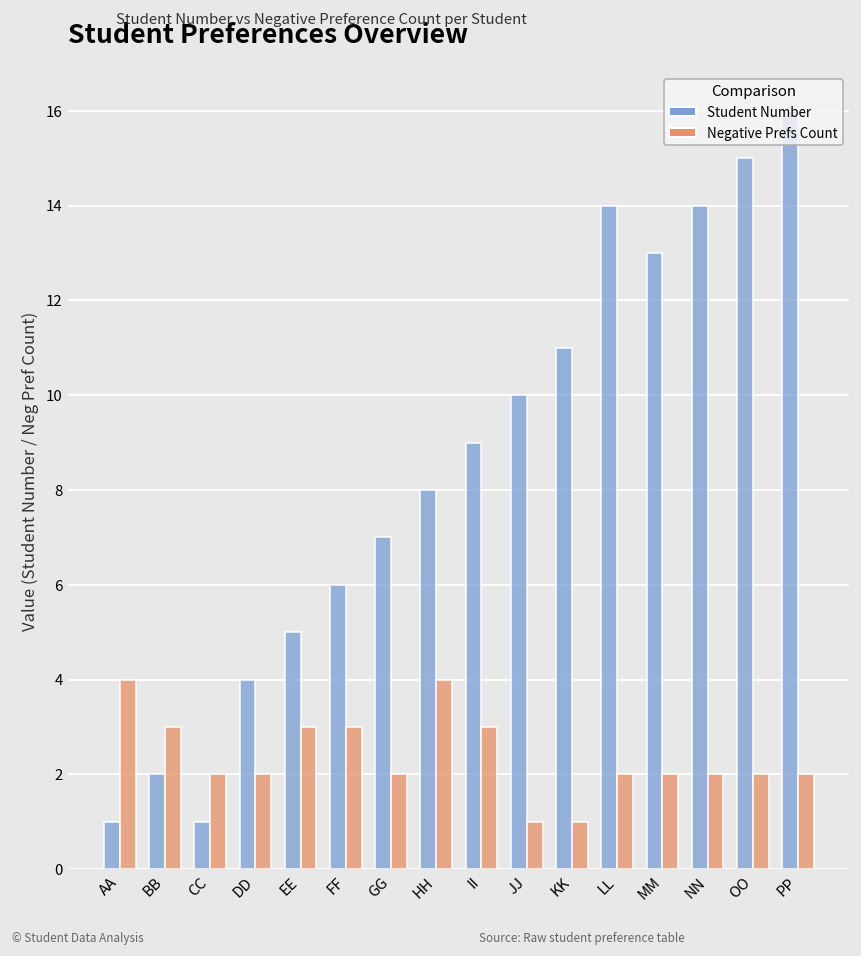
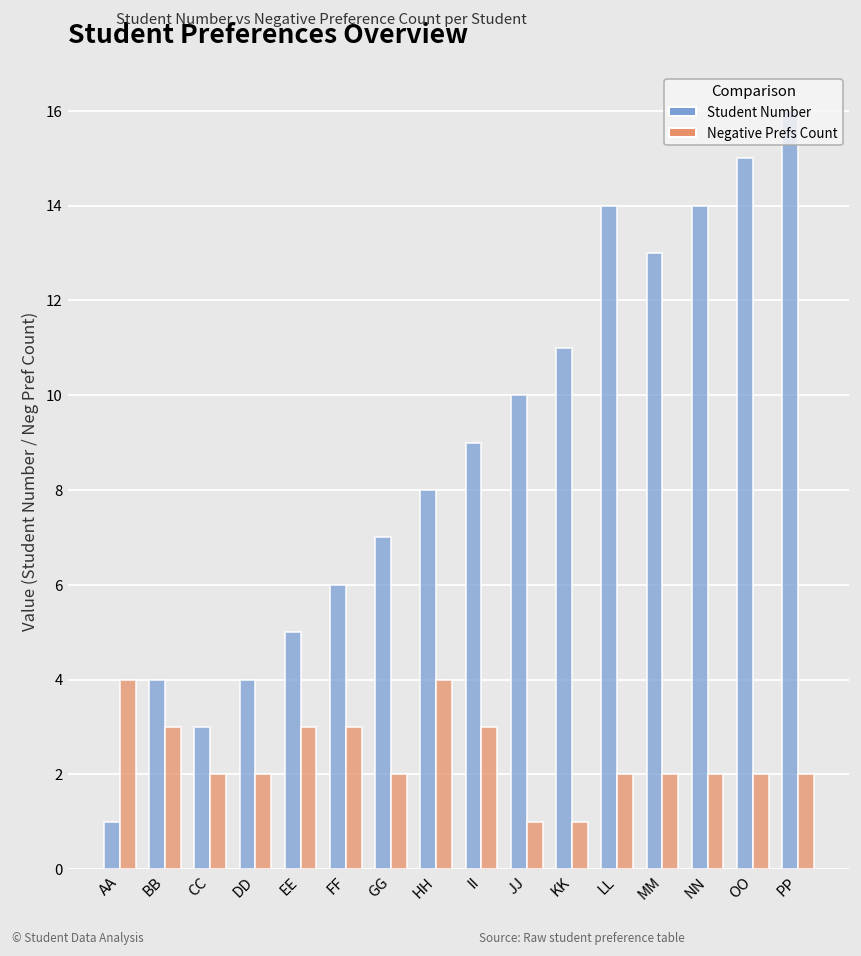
Student Number, BB: 2 -> 4
Student Number, CC: 1 -> 3
